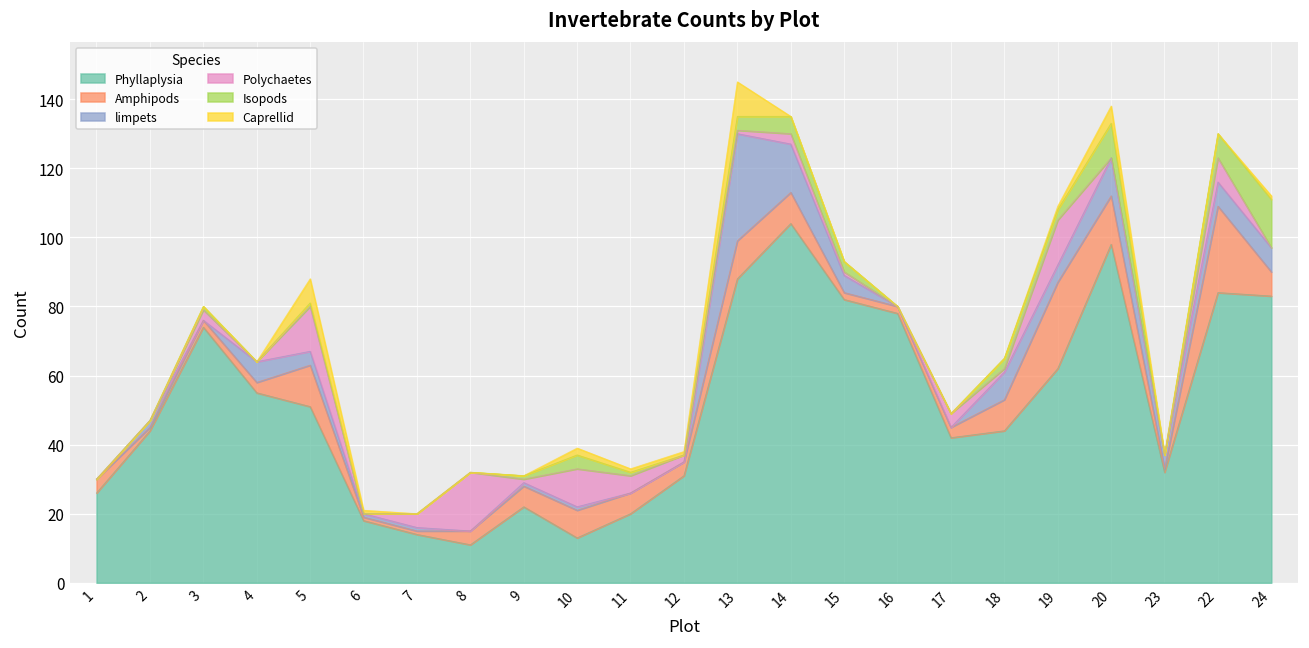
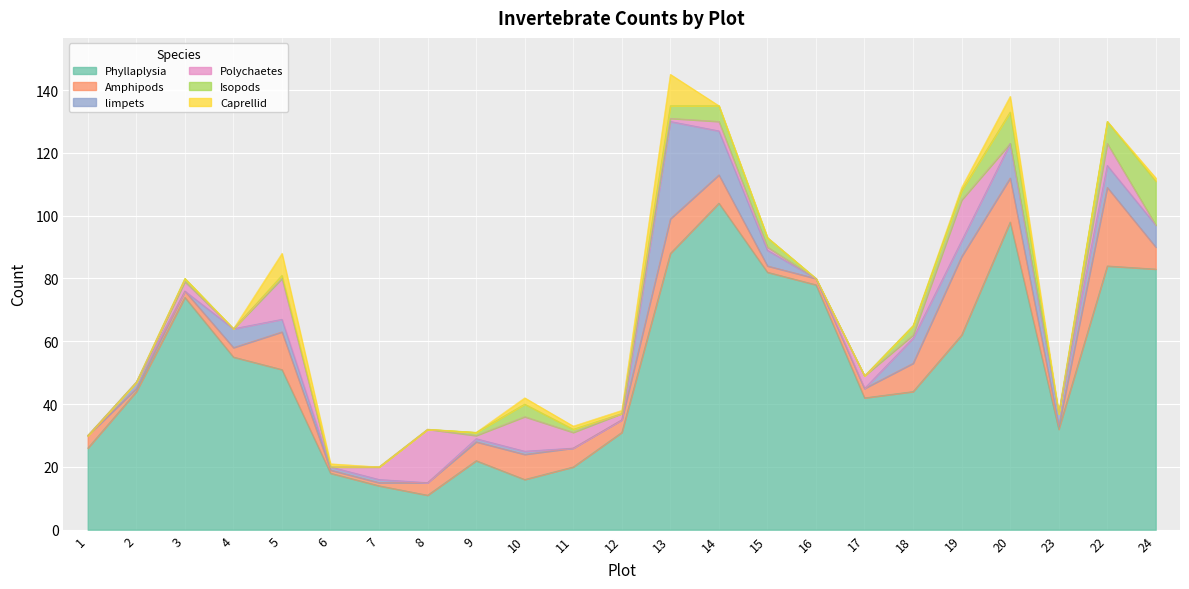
Phyllaplysia, 10: 13 -> 16
